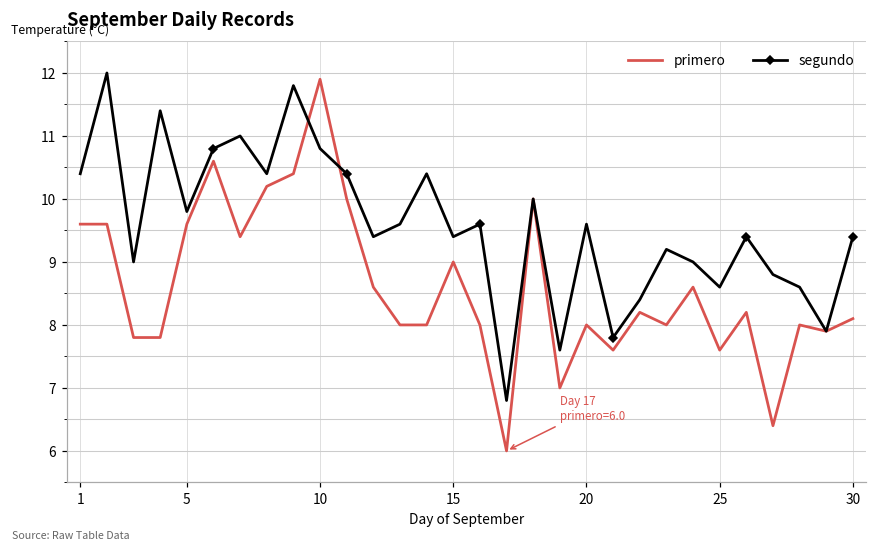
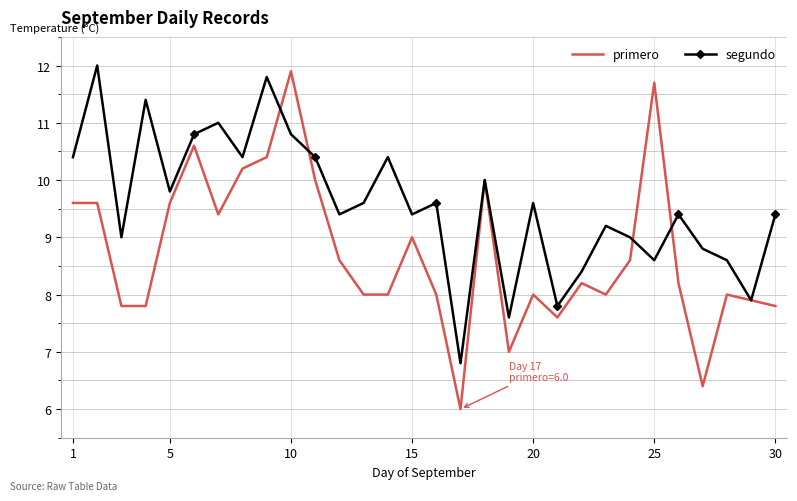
primero, 25: 7.6 -> 11.7
primero, 30: 8.1 -> 7.8
